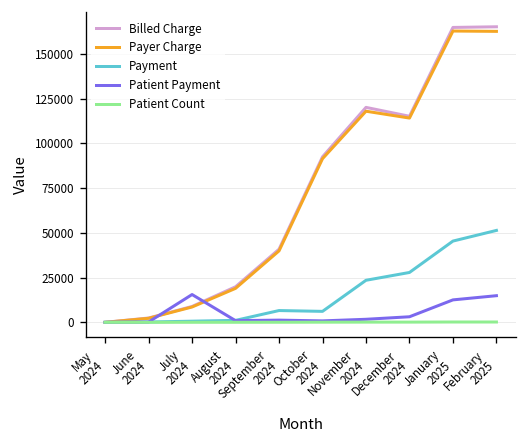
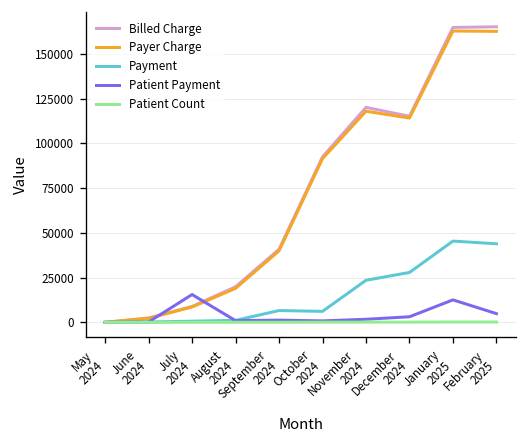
Payment, February 2025: 51000 -> 44000
Patient Payment, February 2025: 15000 -> 5000
